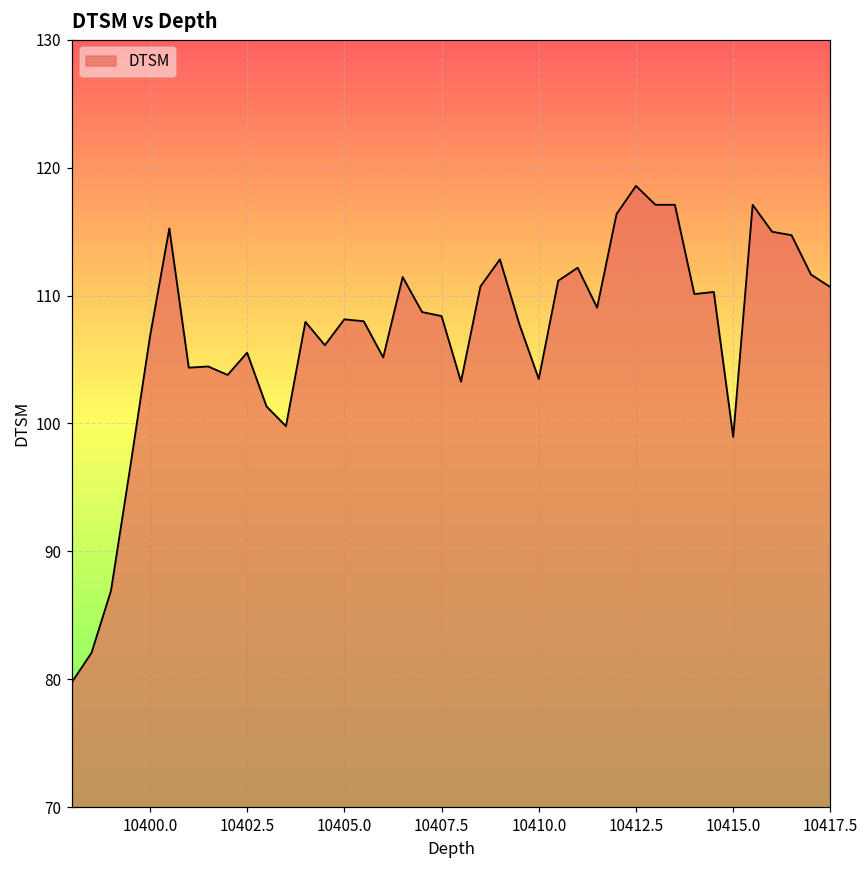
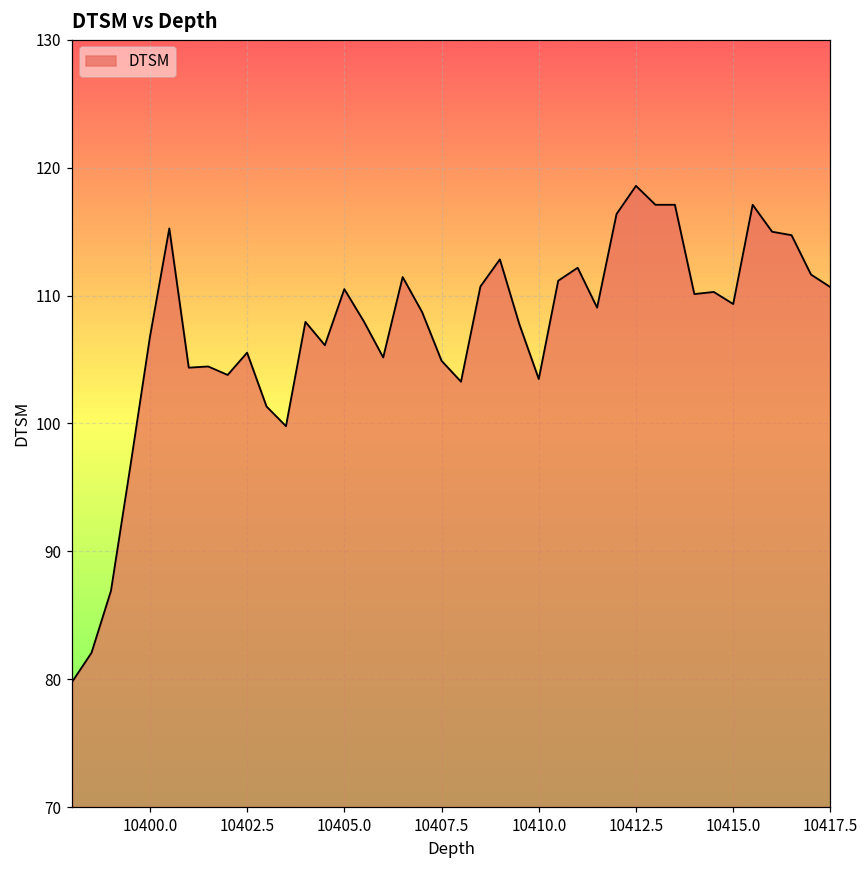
10405.0: 108.1 -> 110.5
10407.5: 108.4 -> 104.9
10415.0: 98.9 -> 109.3
